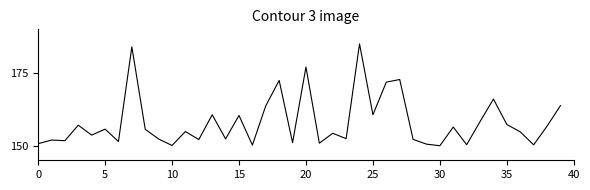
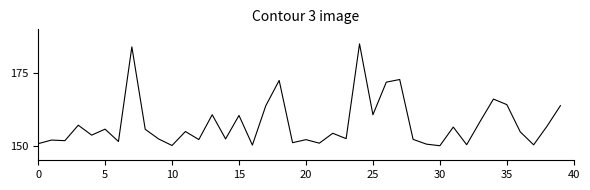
20: 177 -> 152
35: 157 -> 164
